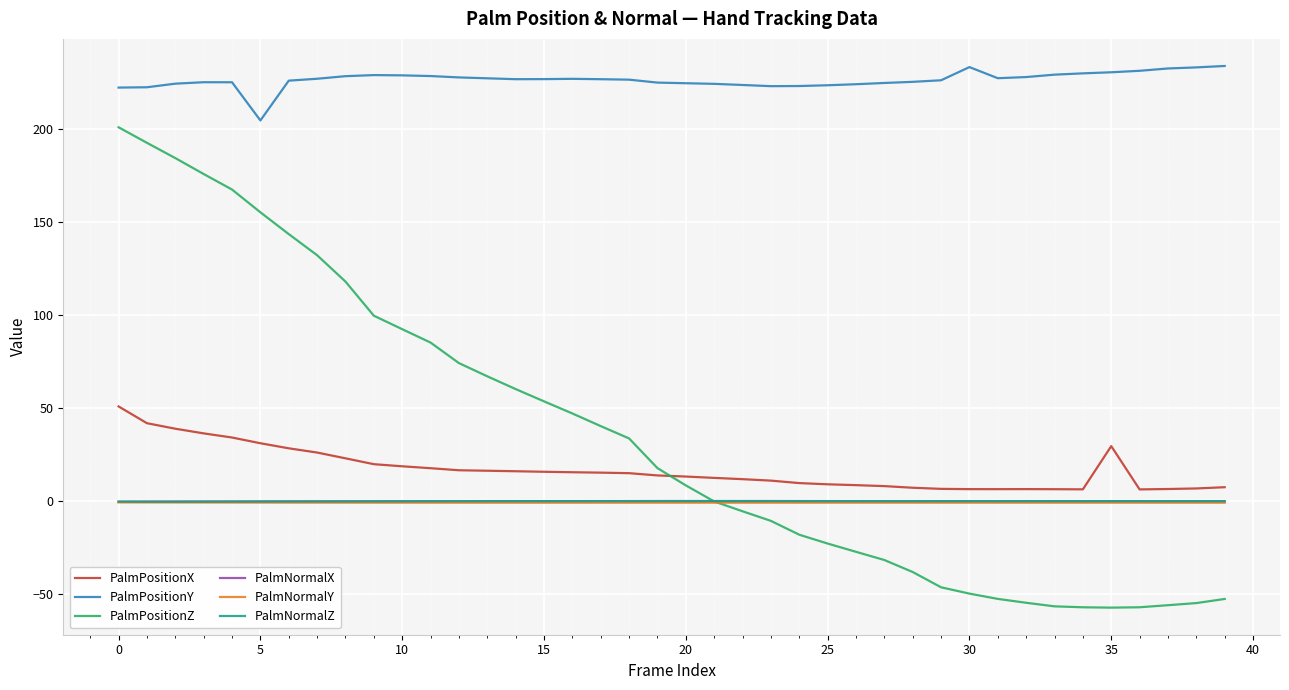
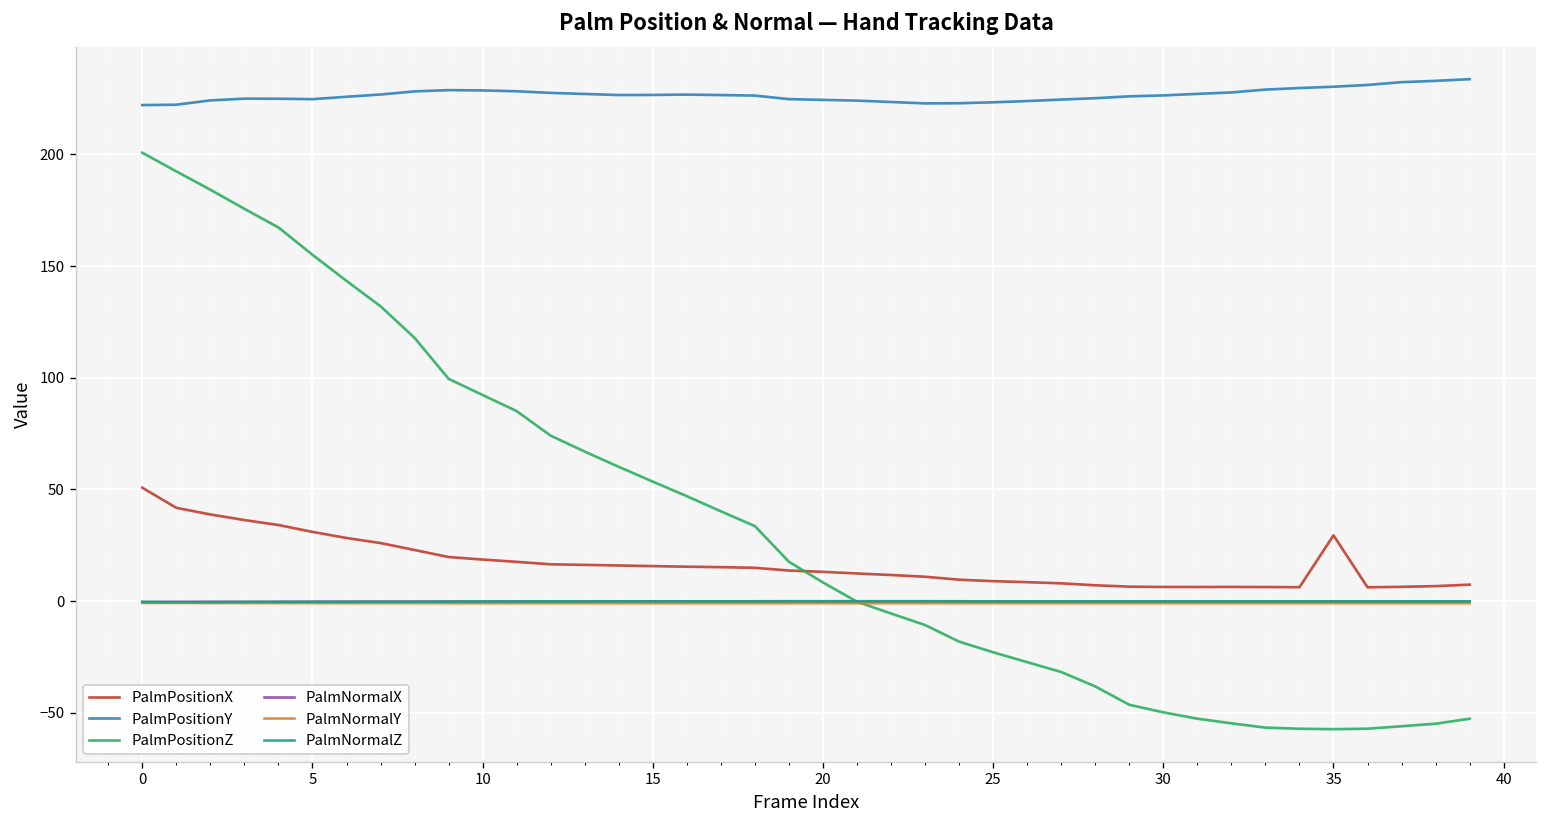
PalmPositionY, 5: 204 -> 225
PalmPositionY, 30: 233 -> 226
